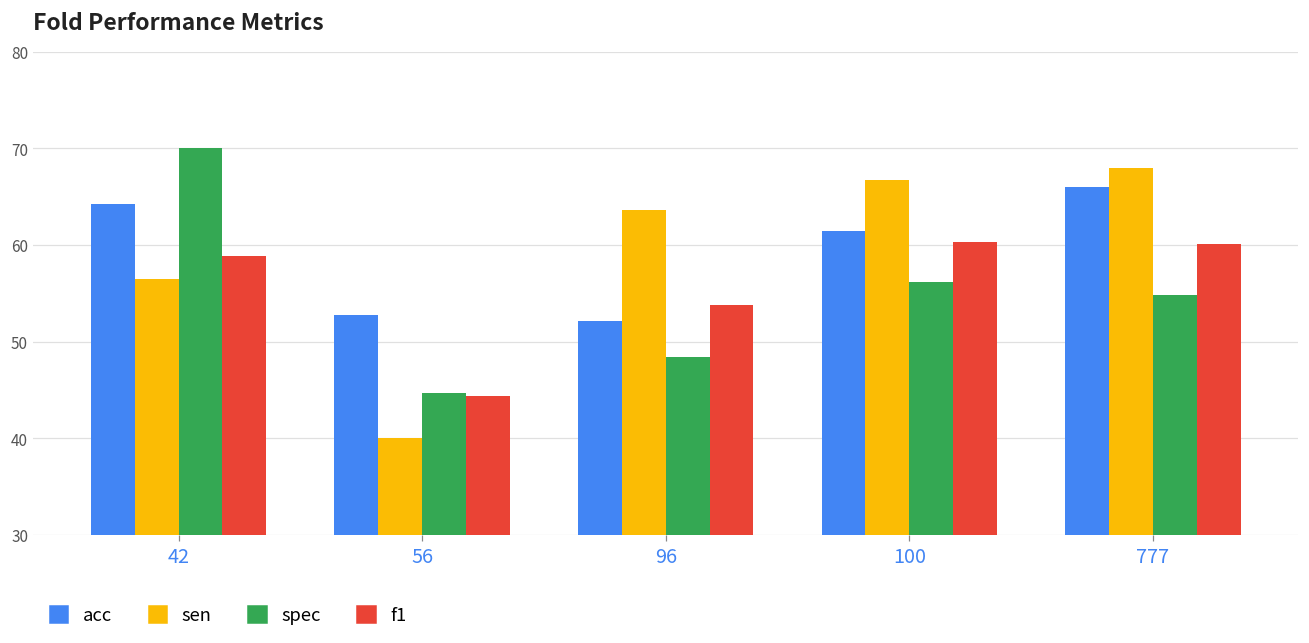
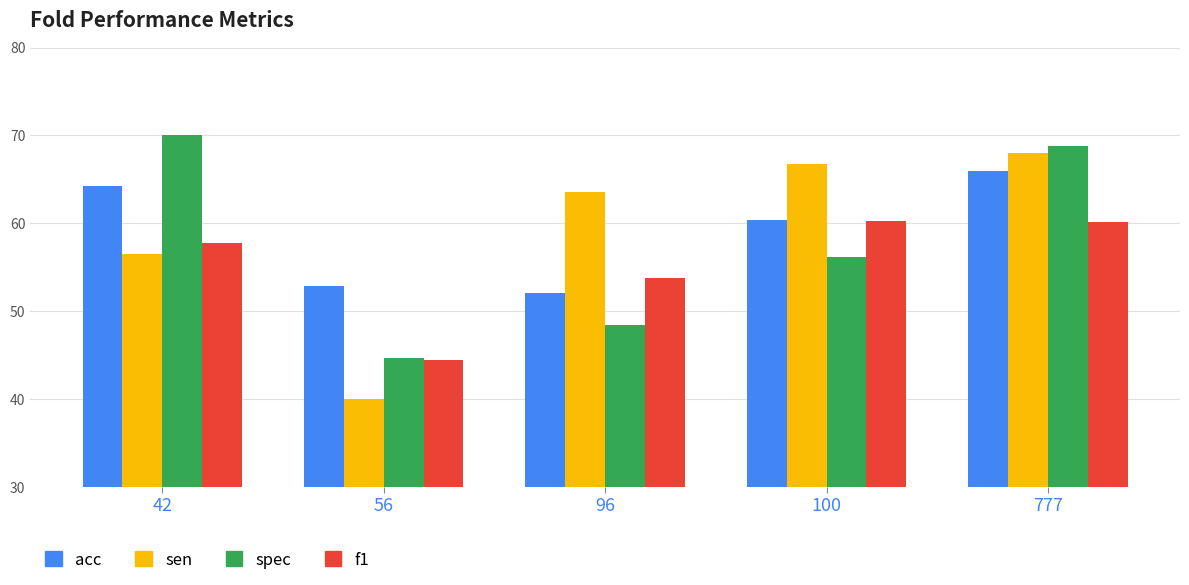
f1, 42: 59 -> 58
acc, 100: 62 -> 60
spec, 777: 55 -> 69
